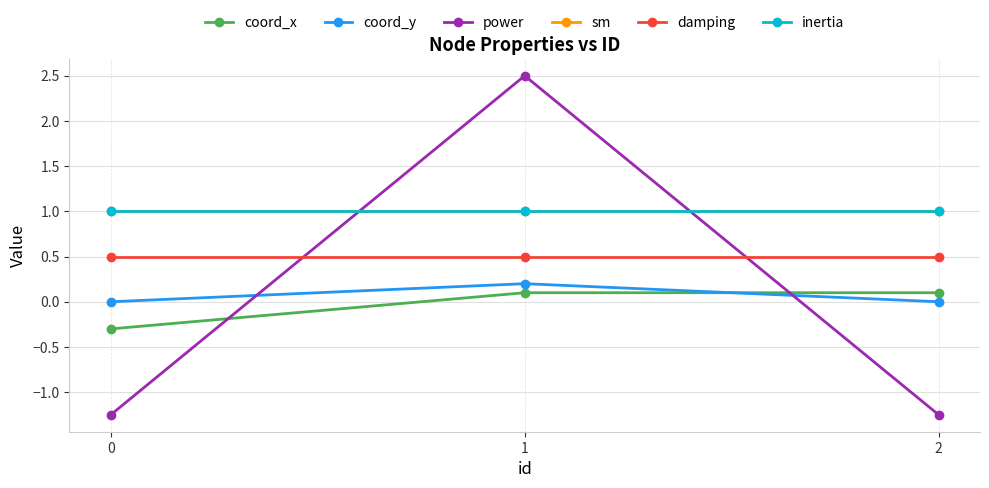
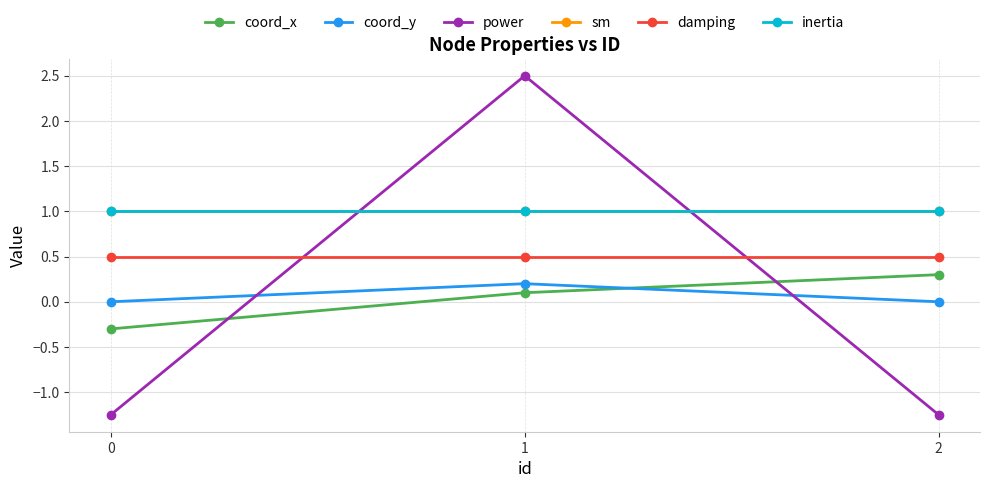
coord_x, 2: 0.1 -> 0.3
